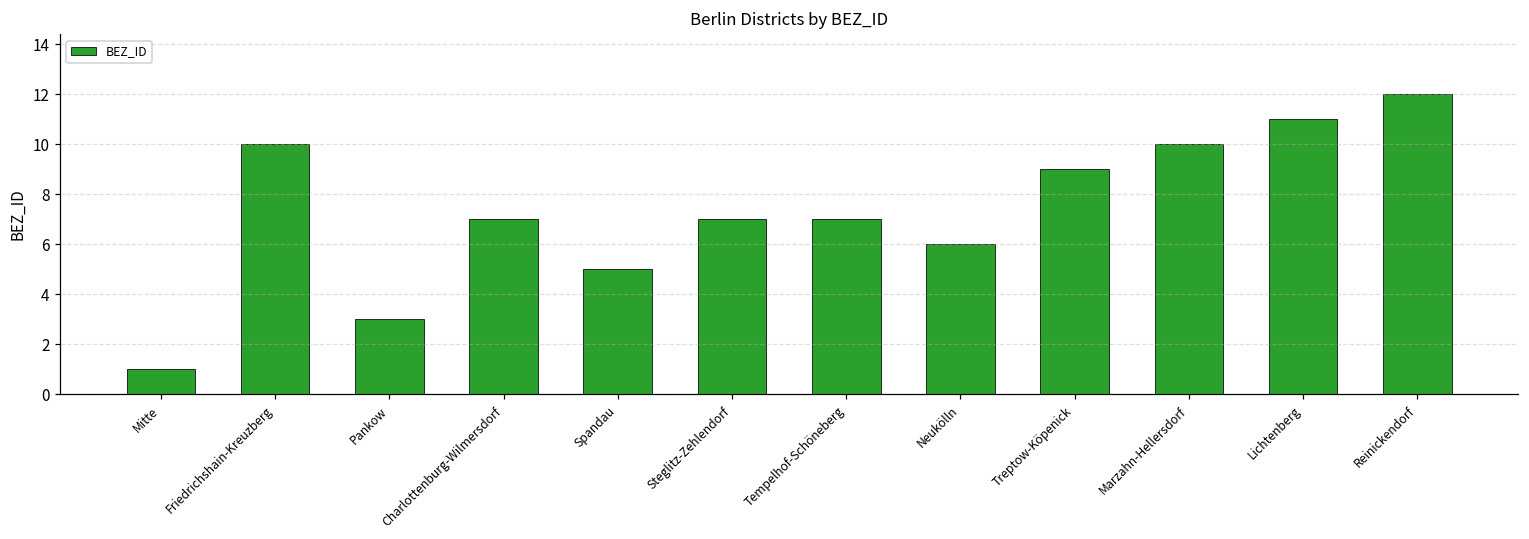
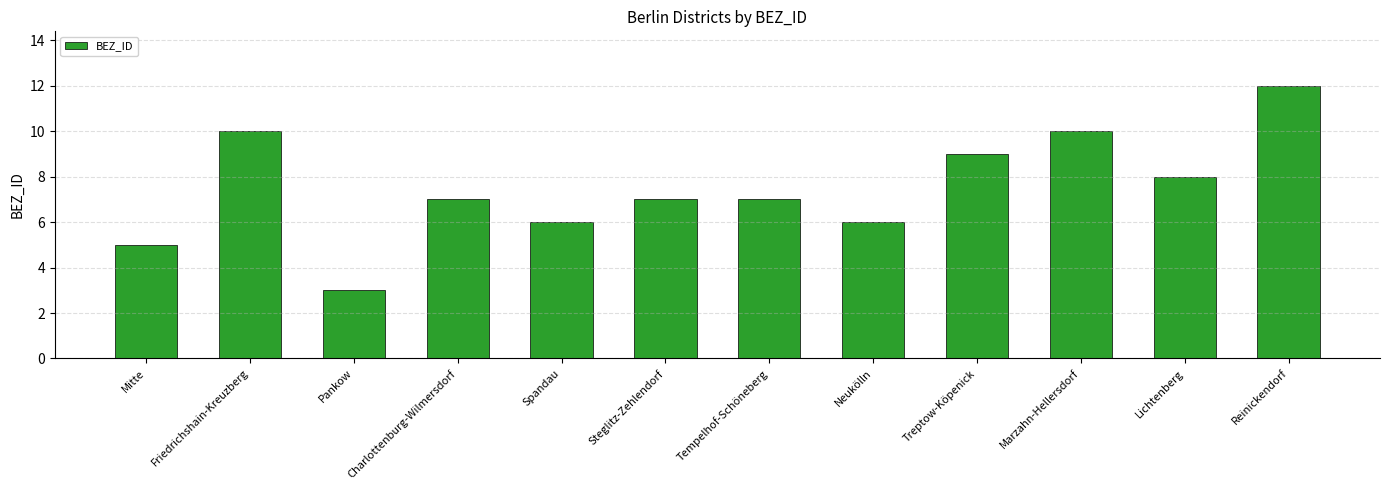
Mitte: 1 -> 5
Spandau: 5 -> 6
Lichtenberg: 11 -> 8
